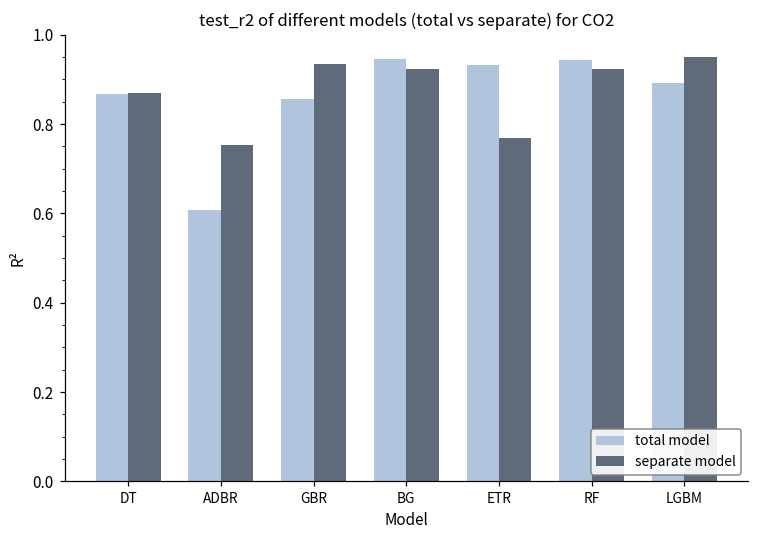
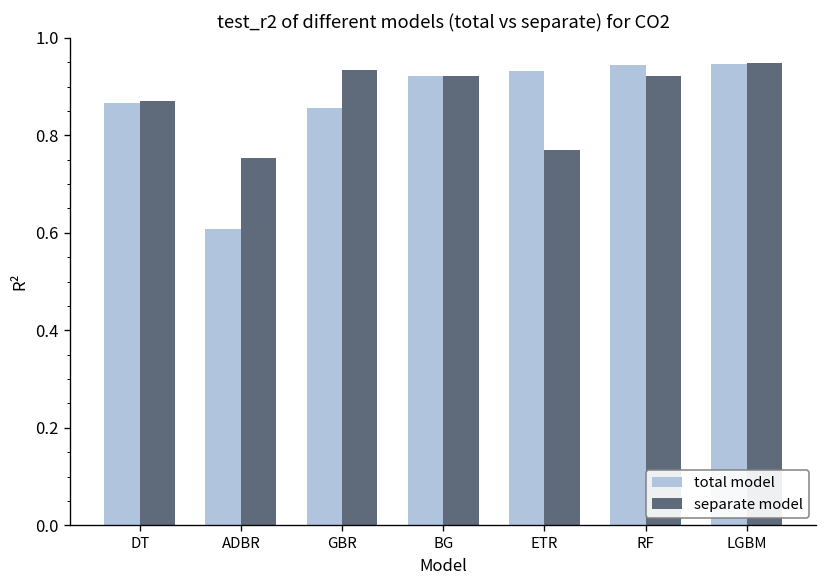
total model, BG: 0.95 -> 0.92
total model, LGBM: 0.89 -> 0.95
